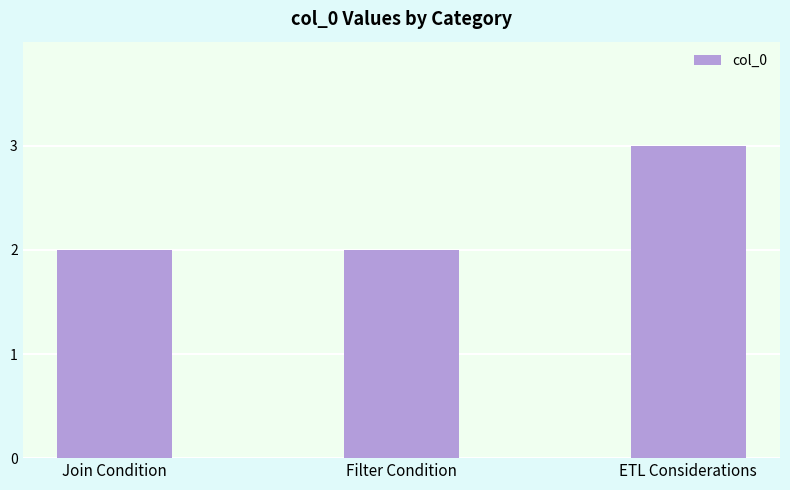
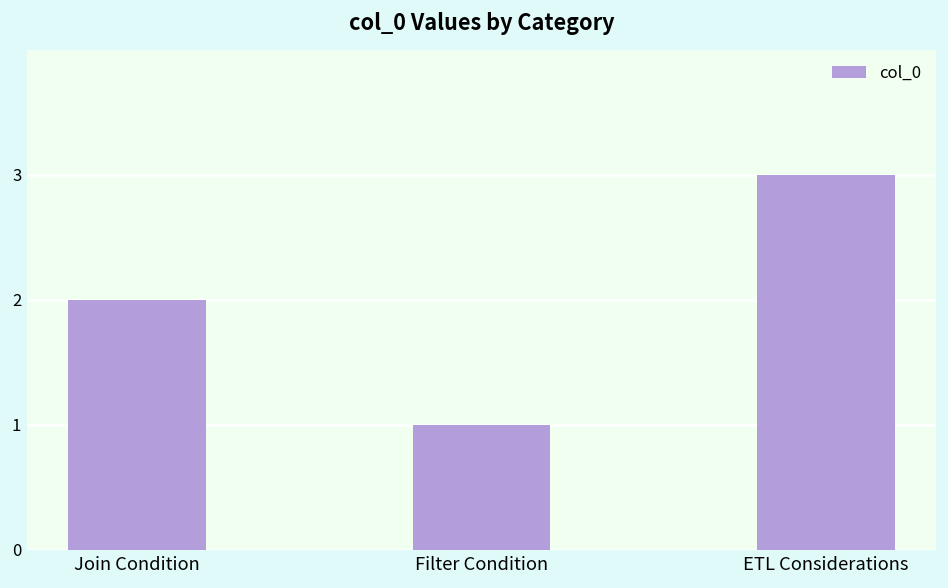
Filter Condition: 2 -> 1
